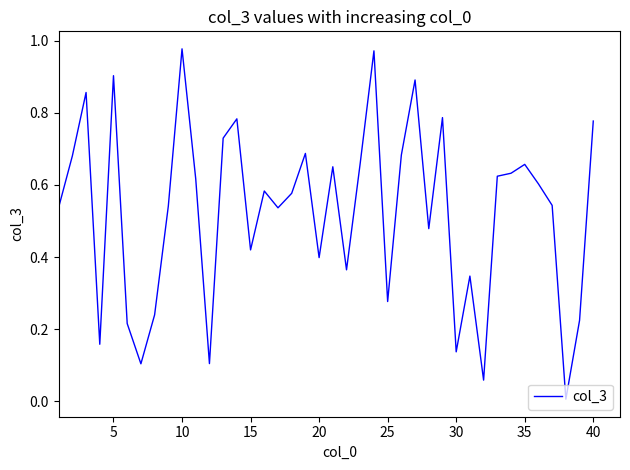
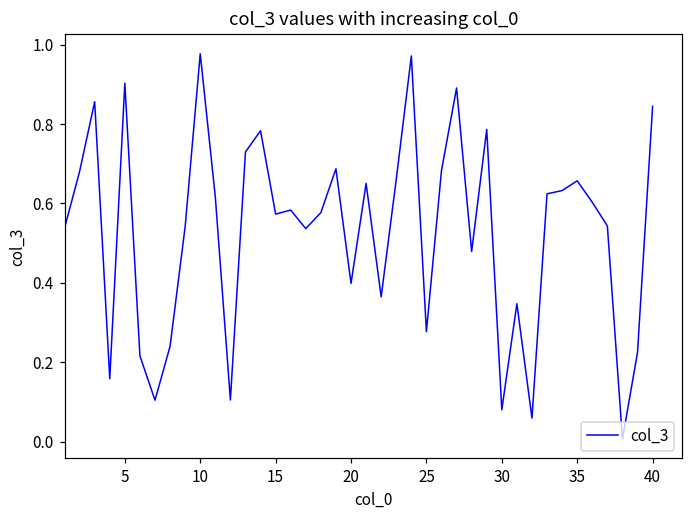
15: 0.42 -> 0.57
30: 0.14 -> 0.08
40: 0.78 -> 0.84
